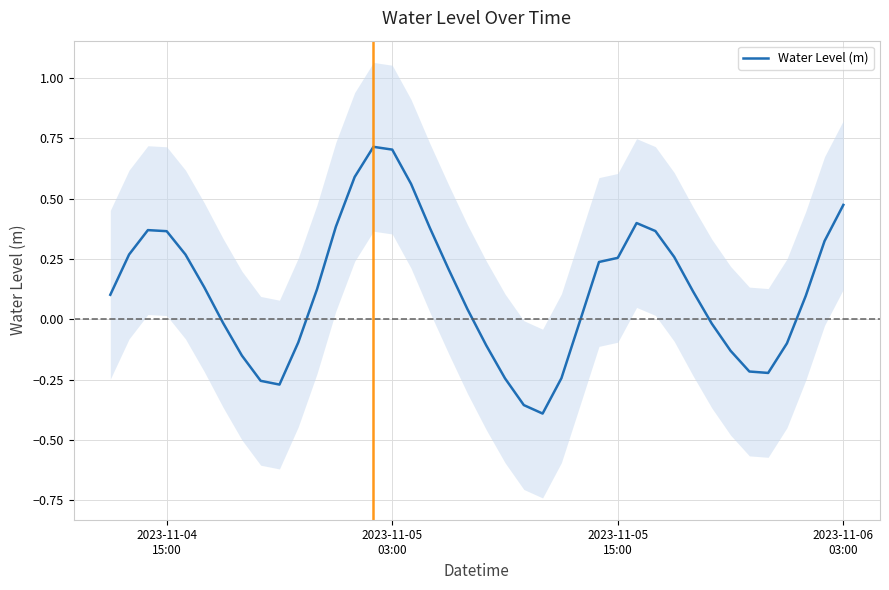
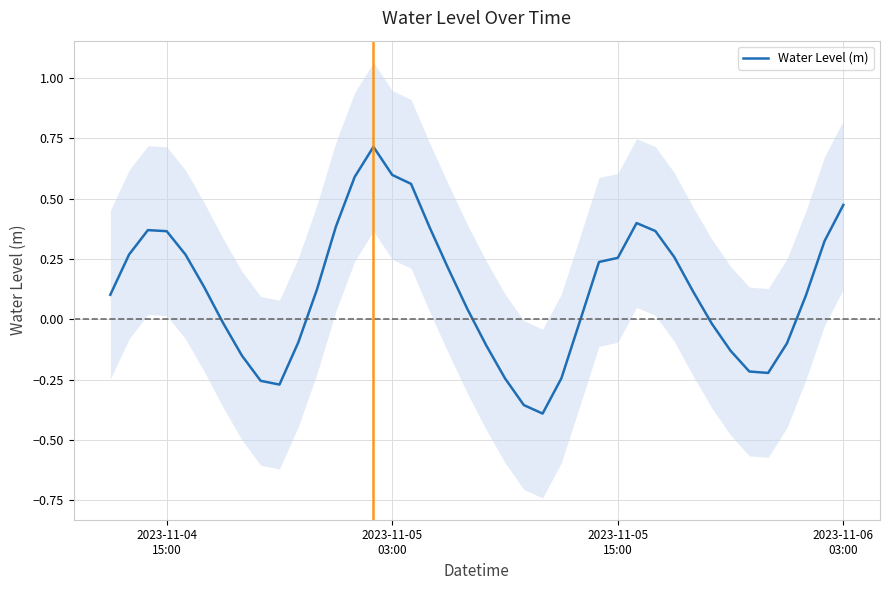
Water Level (m), 2023-11-05 03:00: 0.70 -> 0.60
